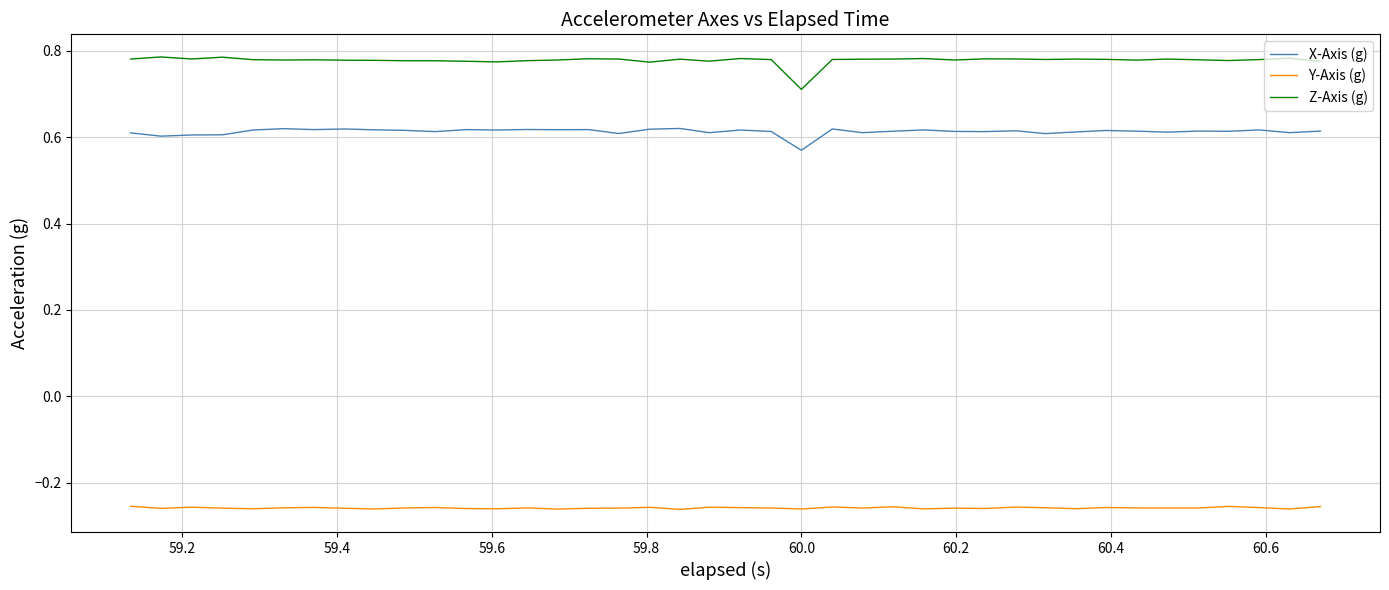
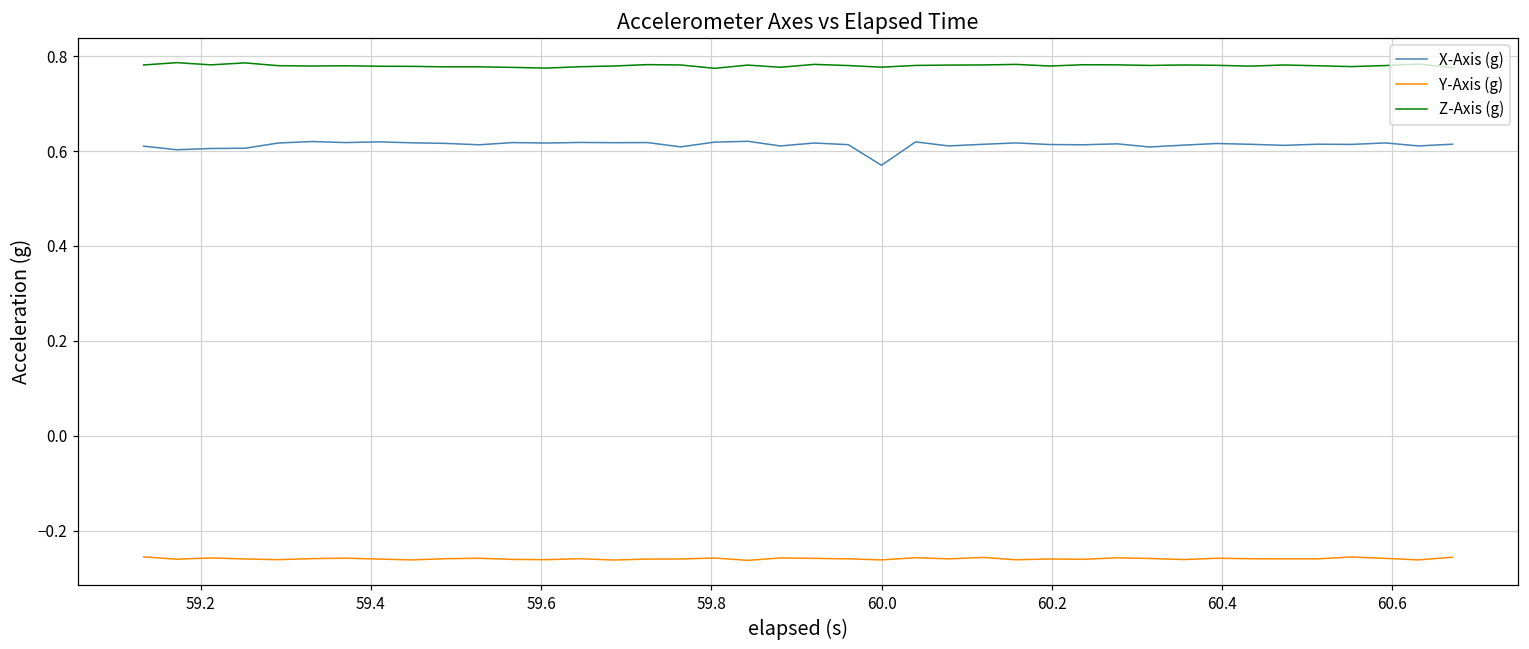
Z-Axis (g), 60.0: 0.71 -> 0.78
